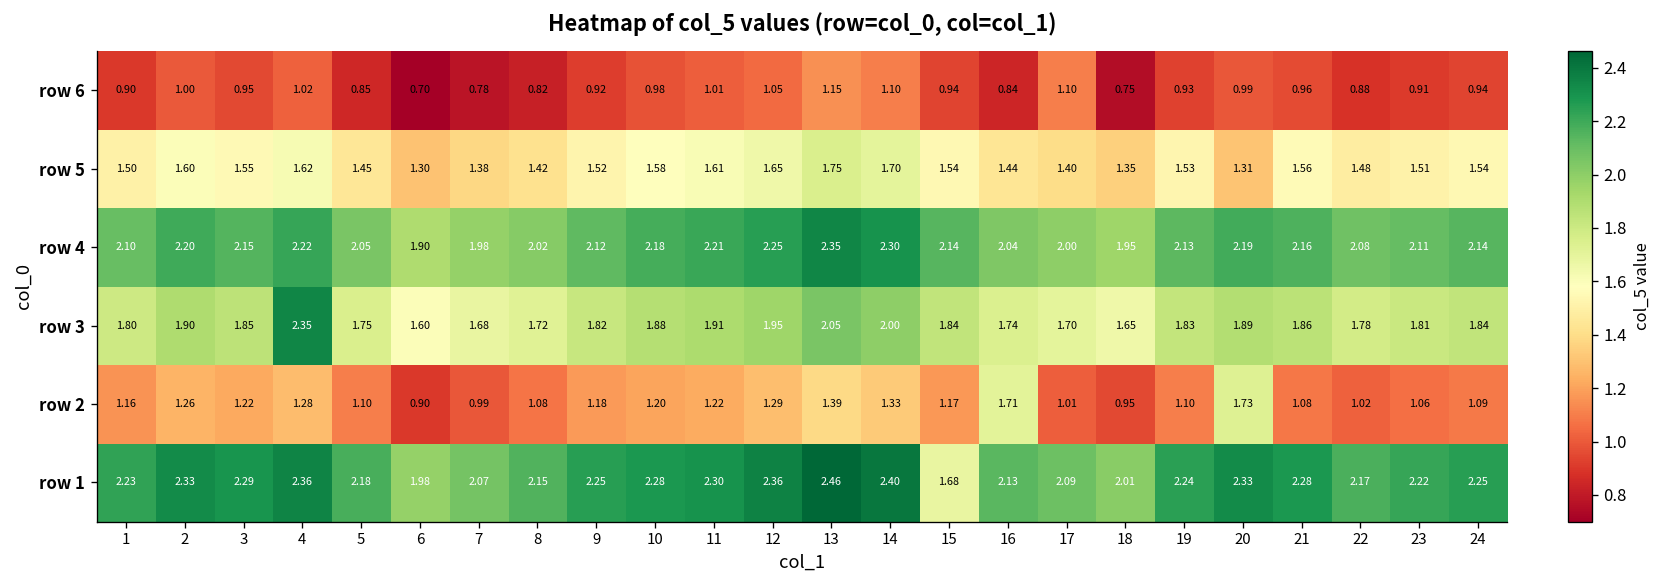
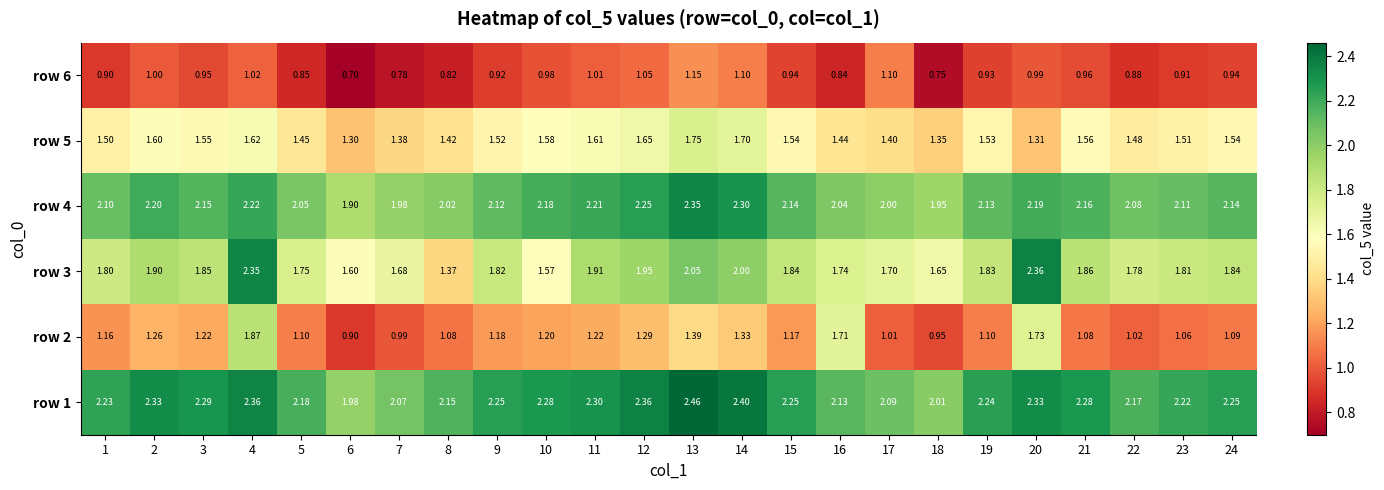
row 3, 8: 1.72 -> 1.37
row 3, 10: 1.88 -> 1.57
row 3, 20: 1.89 -> 2.36
row 2, 4: 1.28 -> 1.87
row 1, 15: 1.68 -> 2.25
